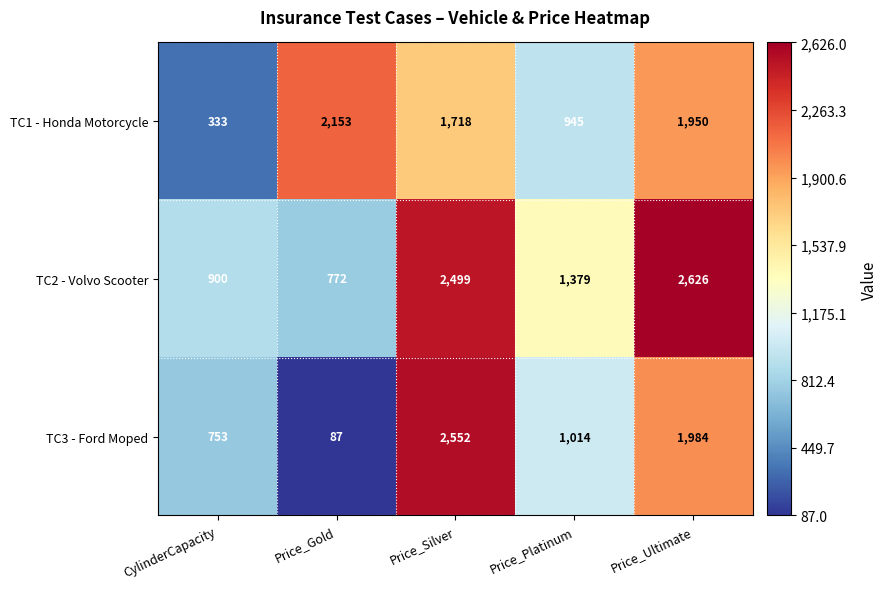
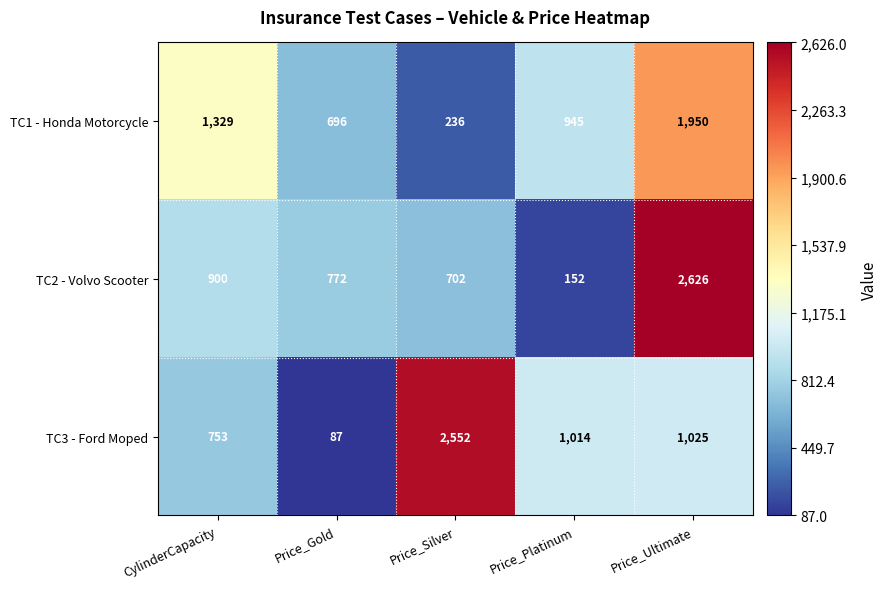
TC1 - Honda Motorcycle, CylinderCapacity: 333 -> 1,329
TC1 - Honda Motorcycle, Price_Gold: 2,153 -> 696
TC1 - Honda Motorcycle, Price_Silver: 1,718 -> 236
TC2 - Volvo Scooter, Price_Silver: 2,499 -> 702
TC2 - Volvo Scooter, Price_Platinum: 1,379 -> 152
TC3 - Ford Moped, Price_Ultimate: 1,984 -> 1,025
